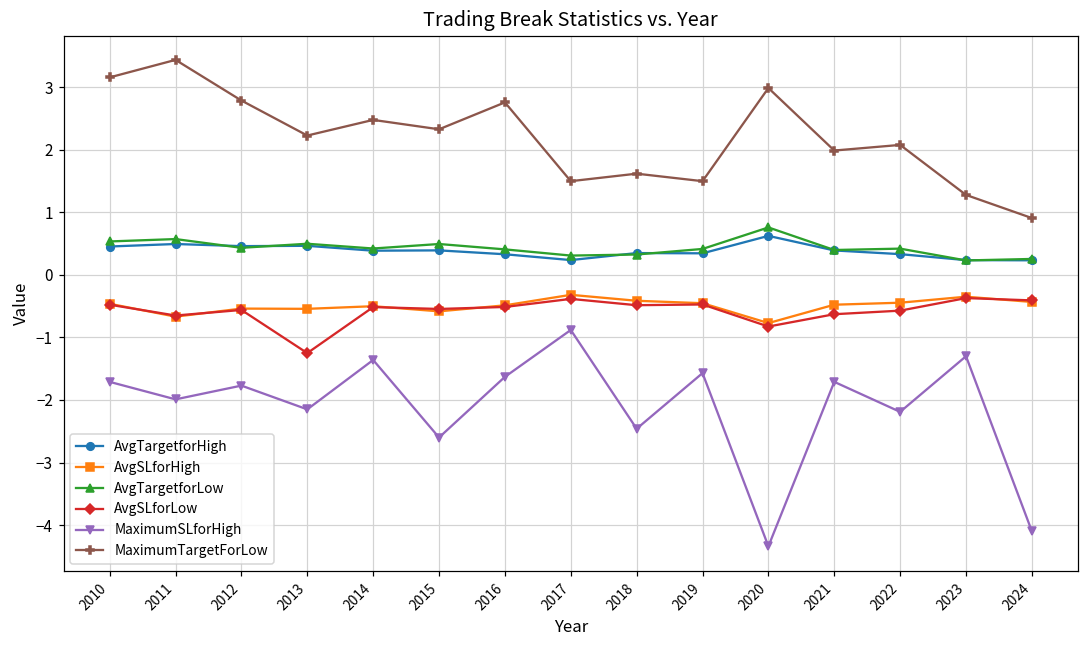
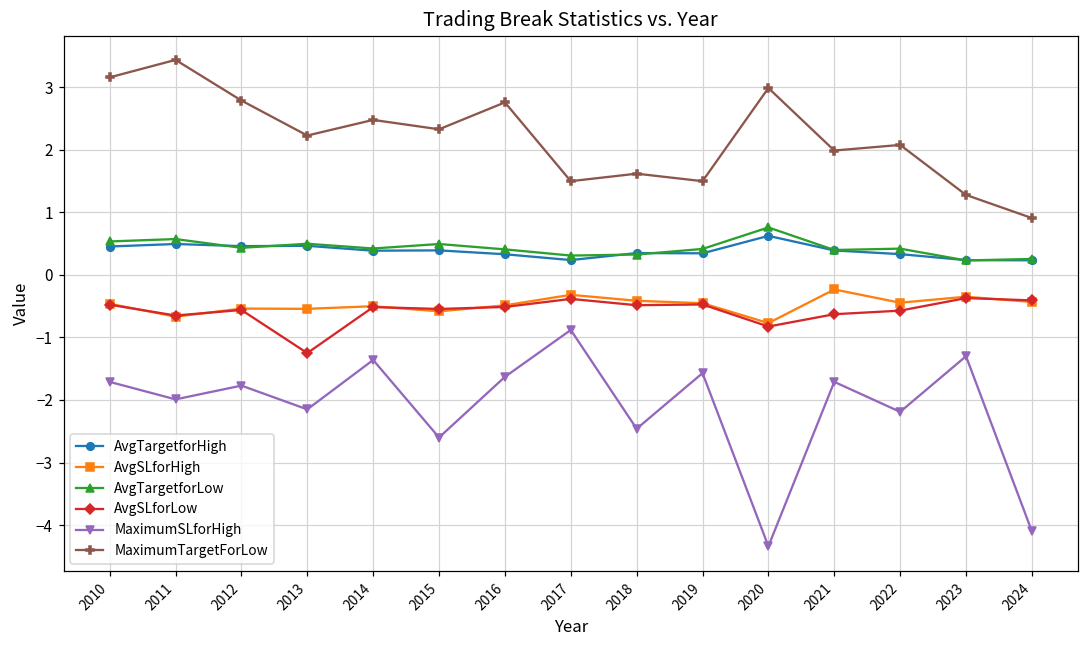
AvgSLforHigh, 2021: -0.5 -> -0.2
